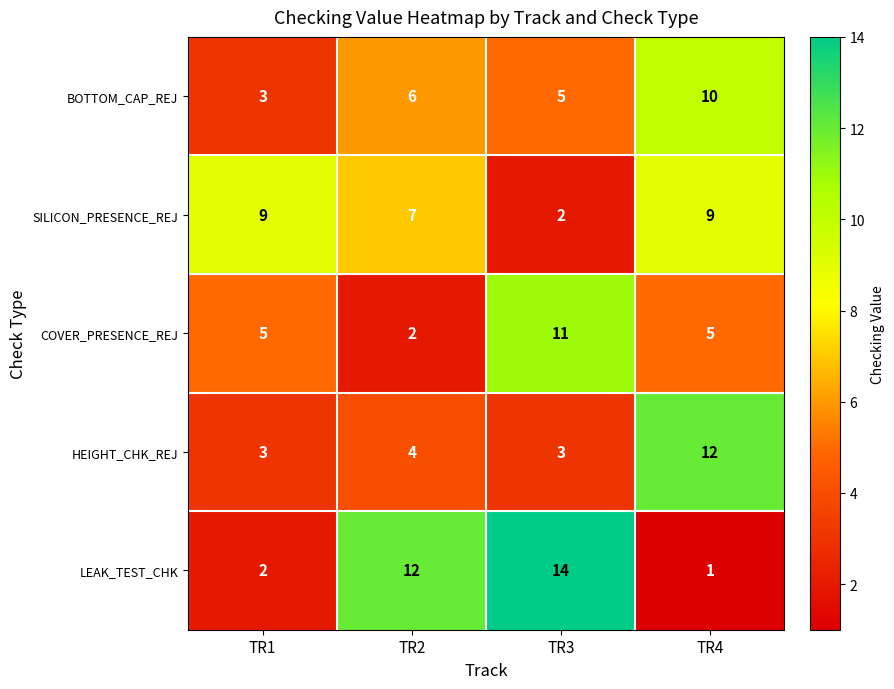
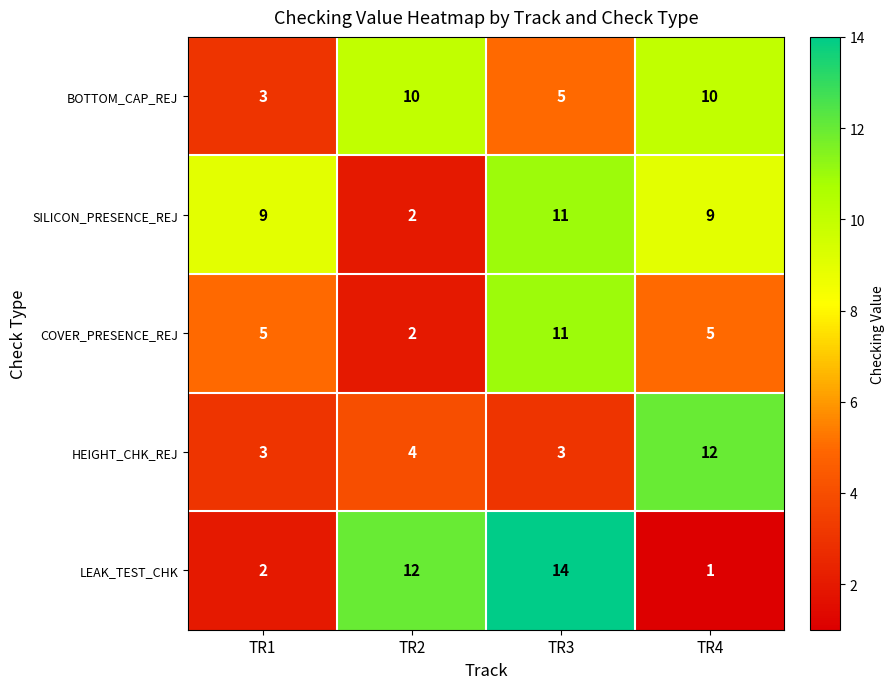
BOTTOM_CAP_REJ, TR2: 6 -> 10
SILICON_PRESENCE_REJ, TR2: 7 -> 2
SILICON_PRESENCE_REJ, TR3: 2 -> 11
